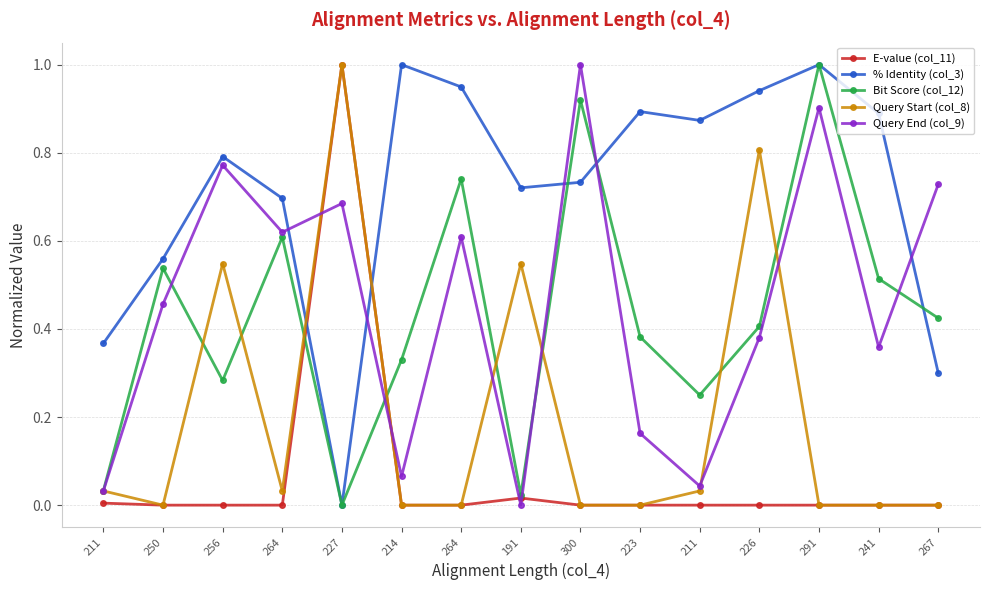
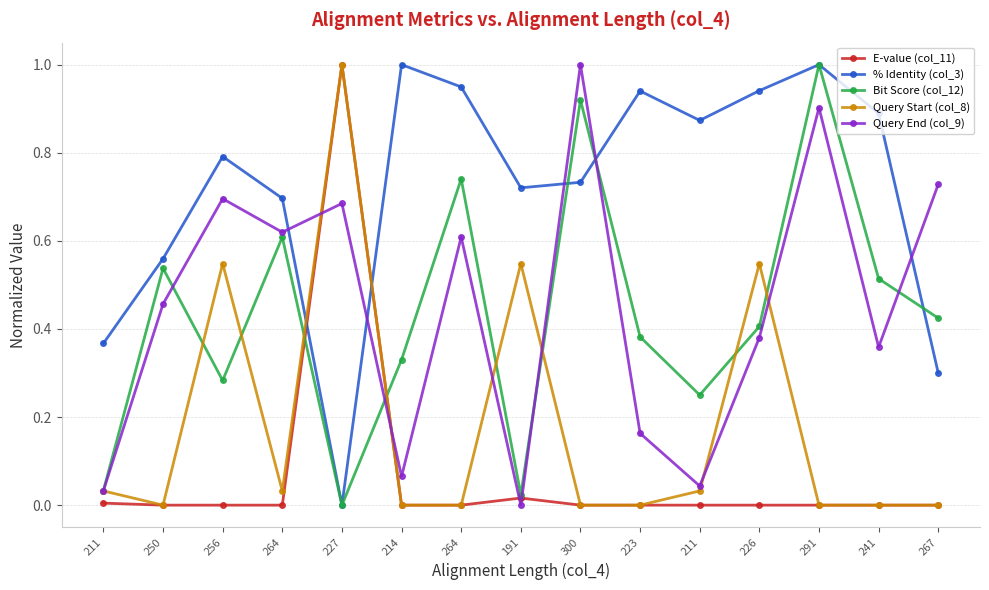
Query End (col_9), 256: 0.77 -> 0.70
% Identity (col_3), 223: 0.89 -> 0.94
Query Start (col_8), 226: 0.81 -> 0.55
